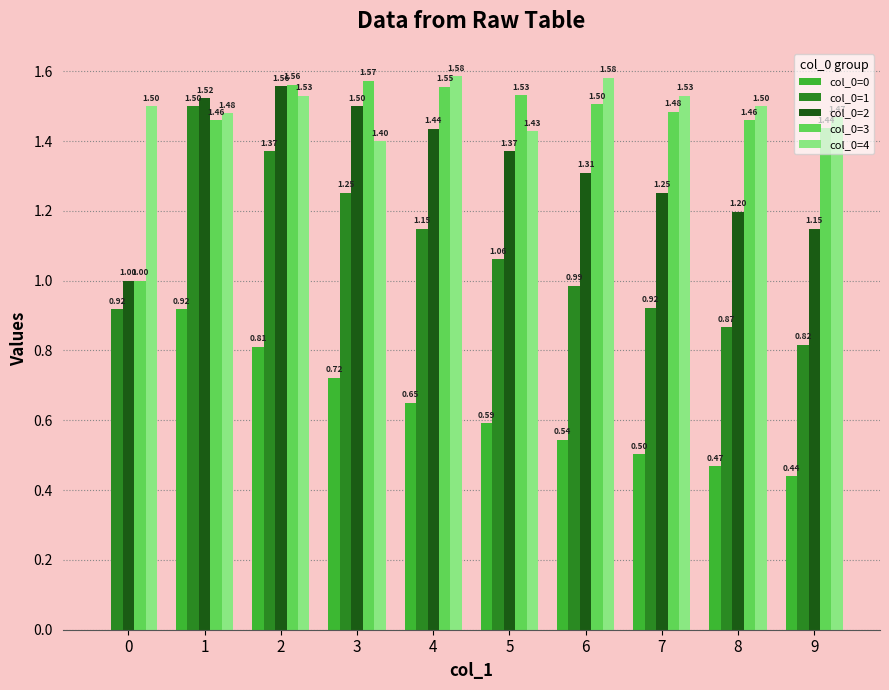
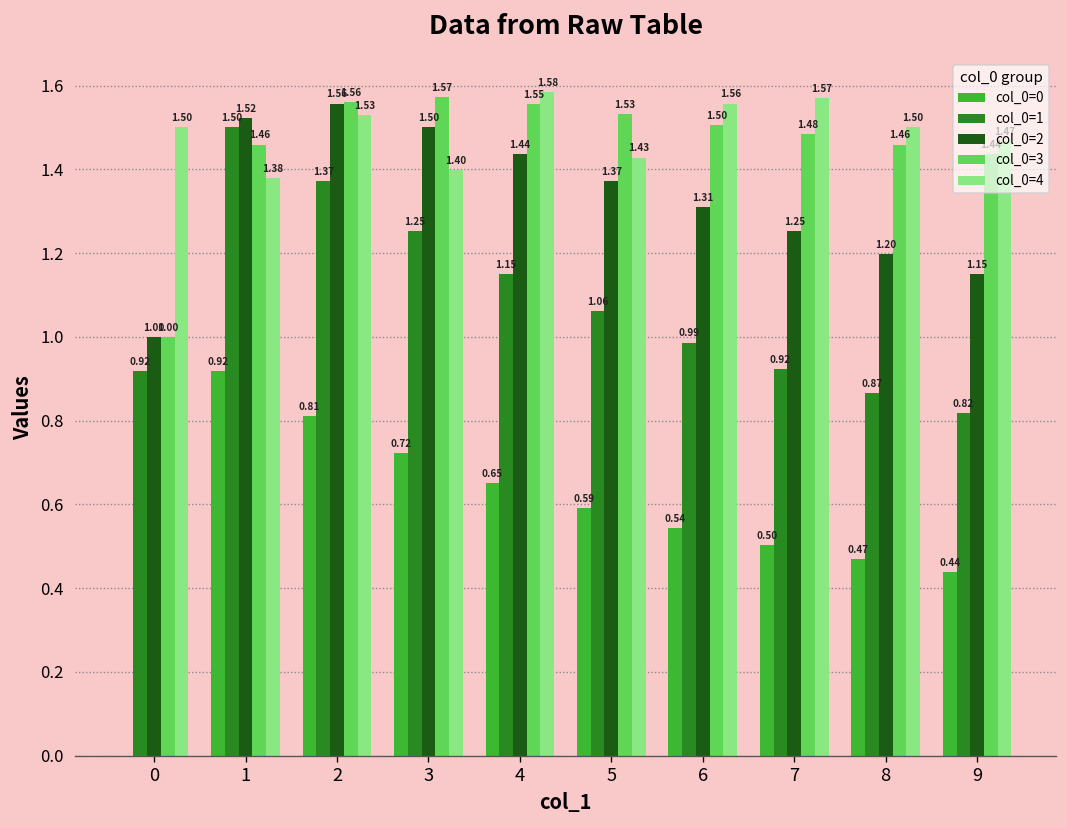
col_0=4, 1: 1.48 -> 1.38
col_0=4, 6: 1.58 -> 1.56
col_0=4, 7: 1.53 -> 1.57
